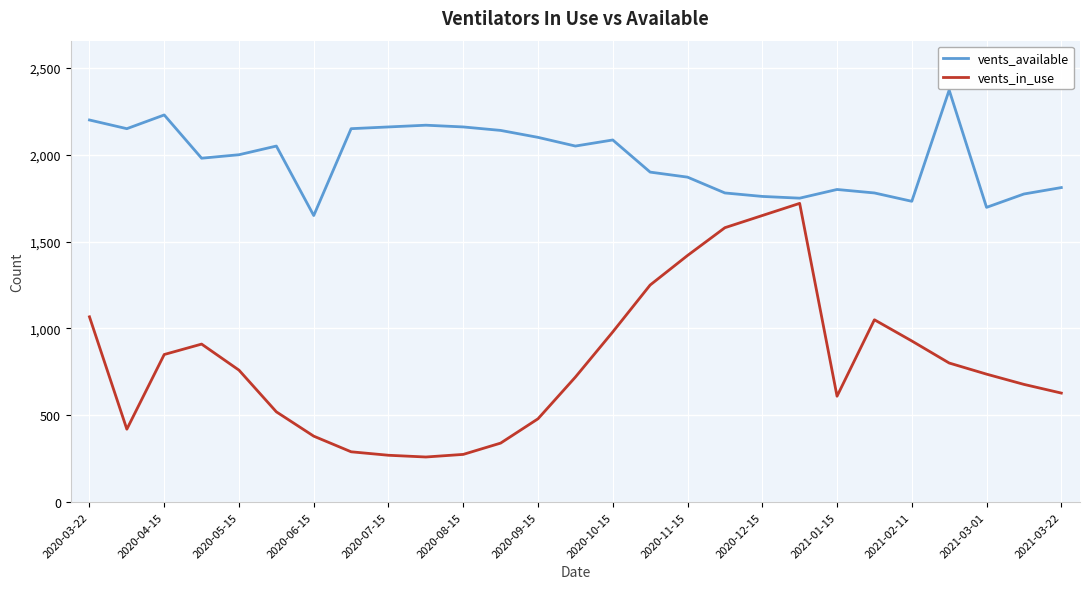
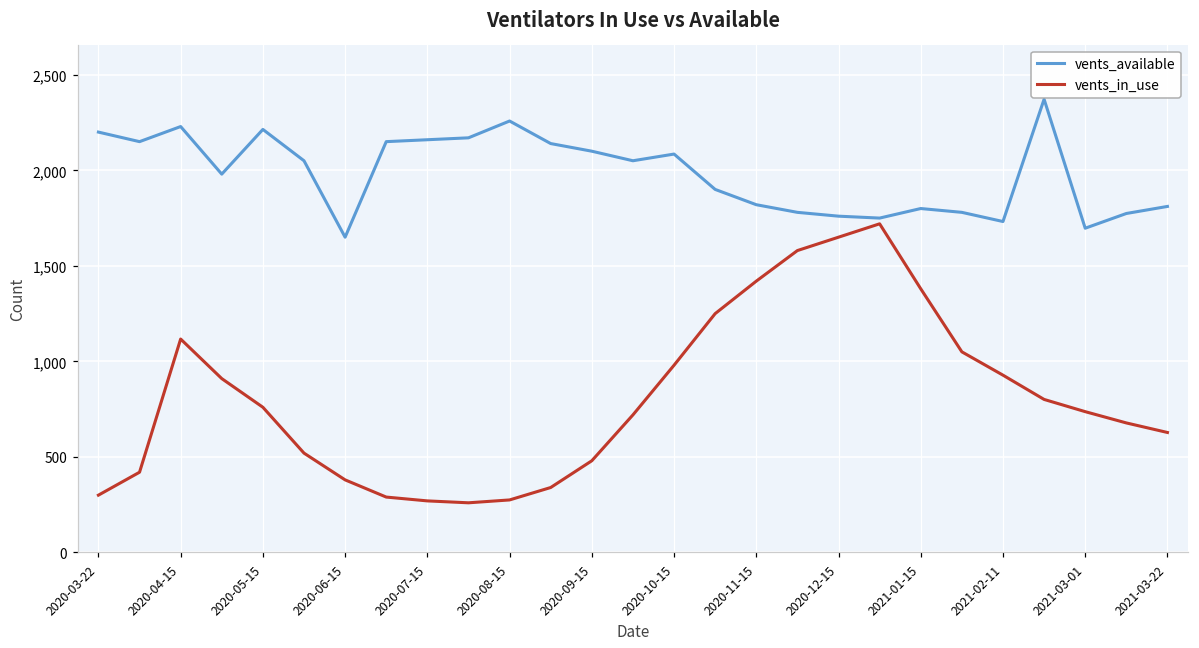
vents_in_use, 2020-03-22: 1,070 -> 300
vents_in_use, 2020-04-15: 850 -> 1,120
vents_available, 2020-05-15: 2,000 -> 2,210
vents_available, 2020-08-15: 2,160 -> 2,260
vents_available, 2020-11-15: 1,870 -> 1,820
vents_in_use, 2021-01-15: 610 -> 1,380
